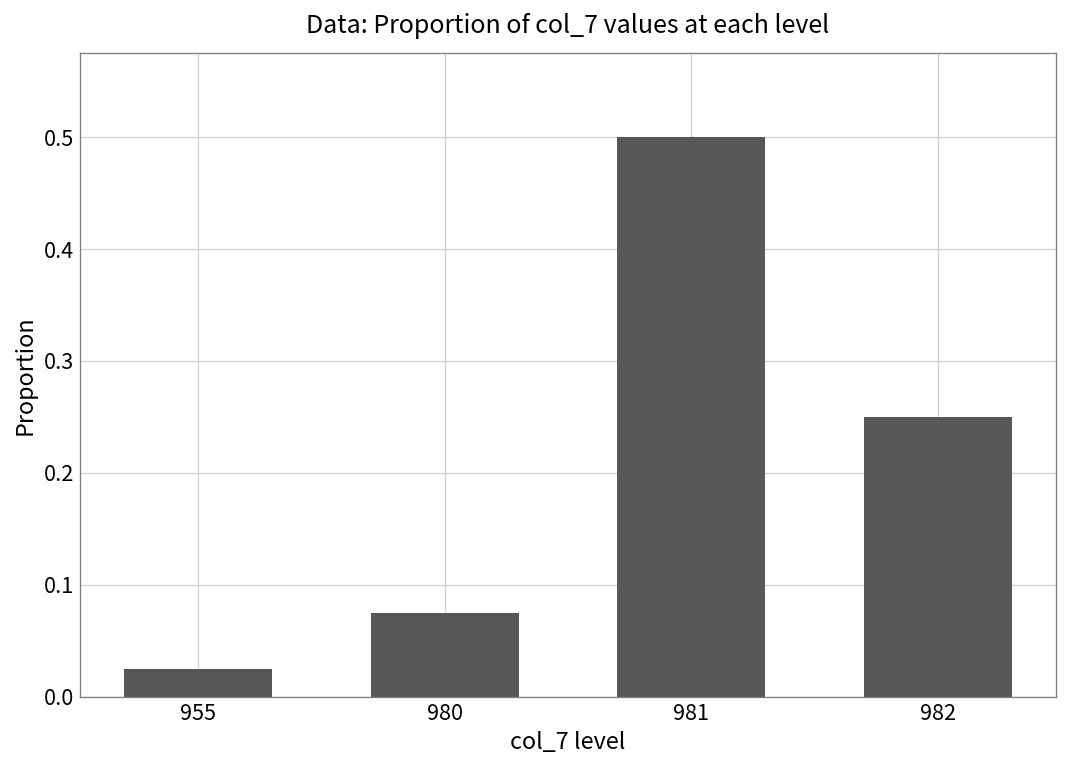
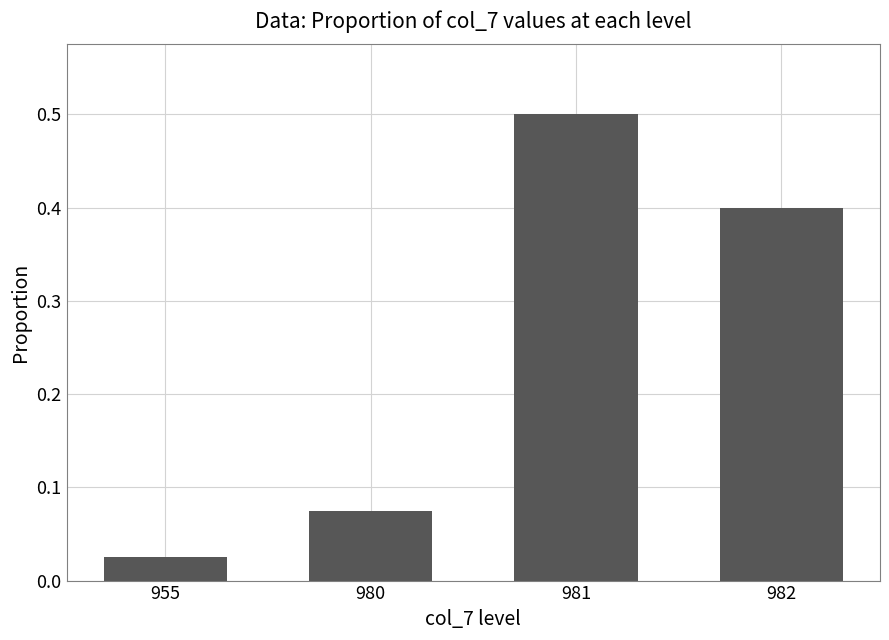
982: 0.25 -> 0.40
